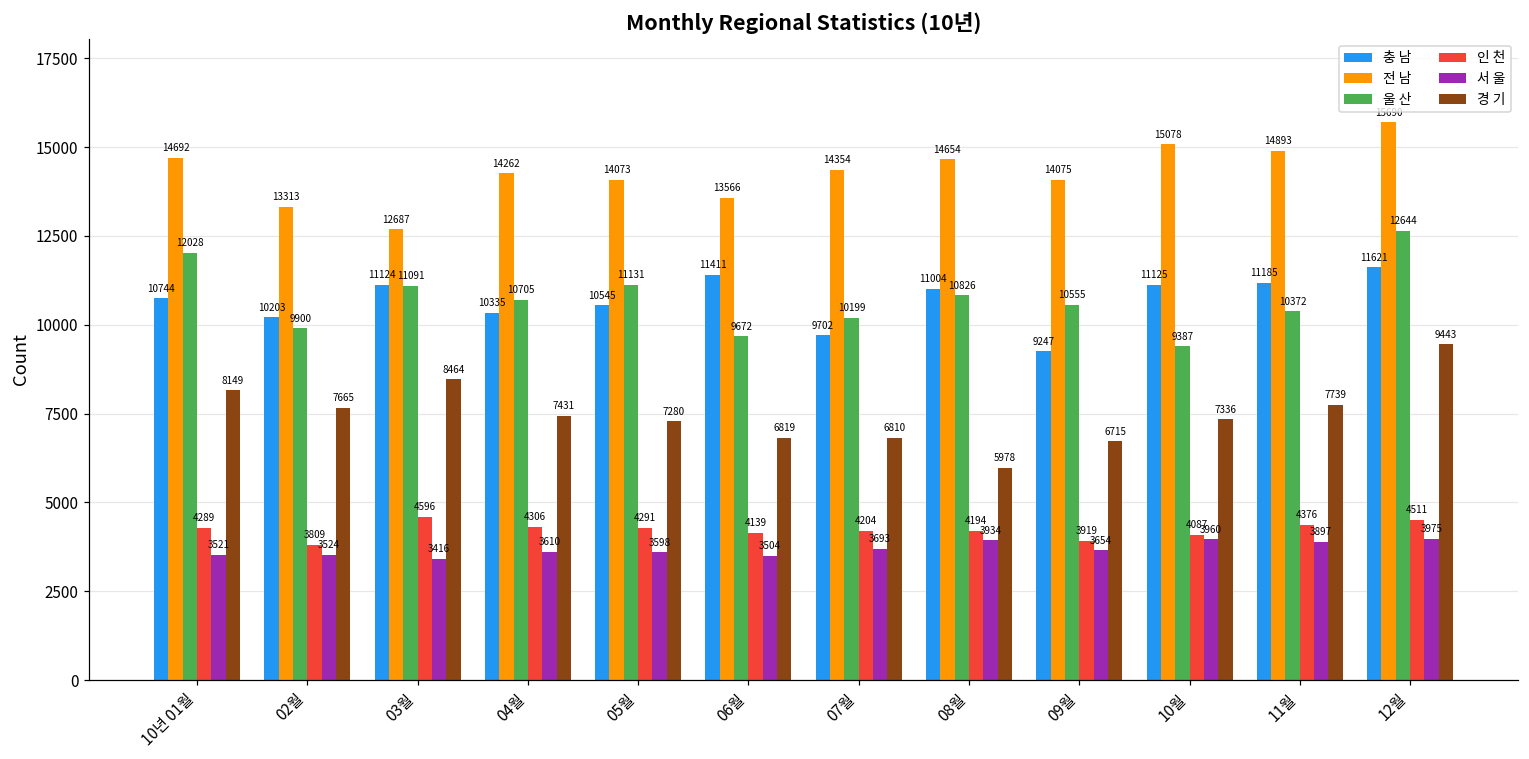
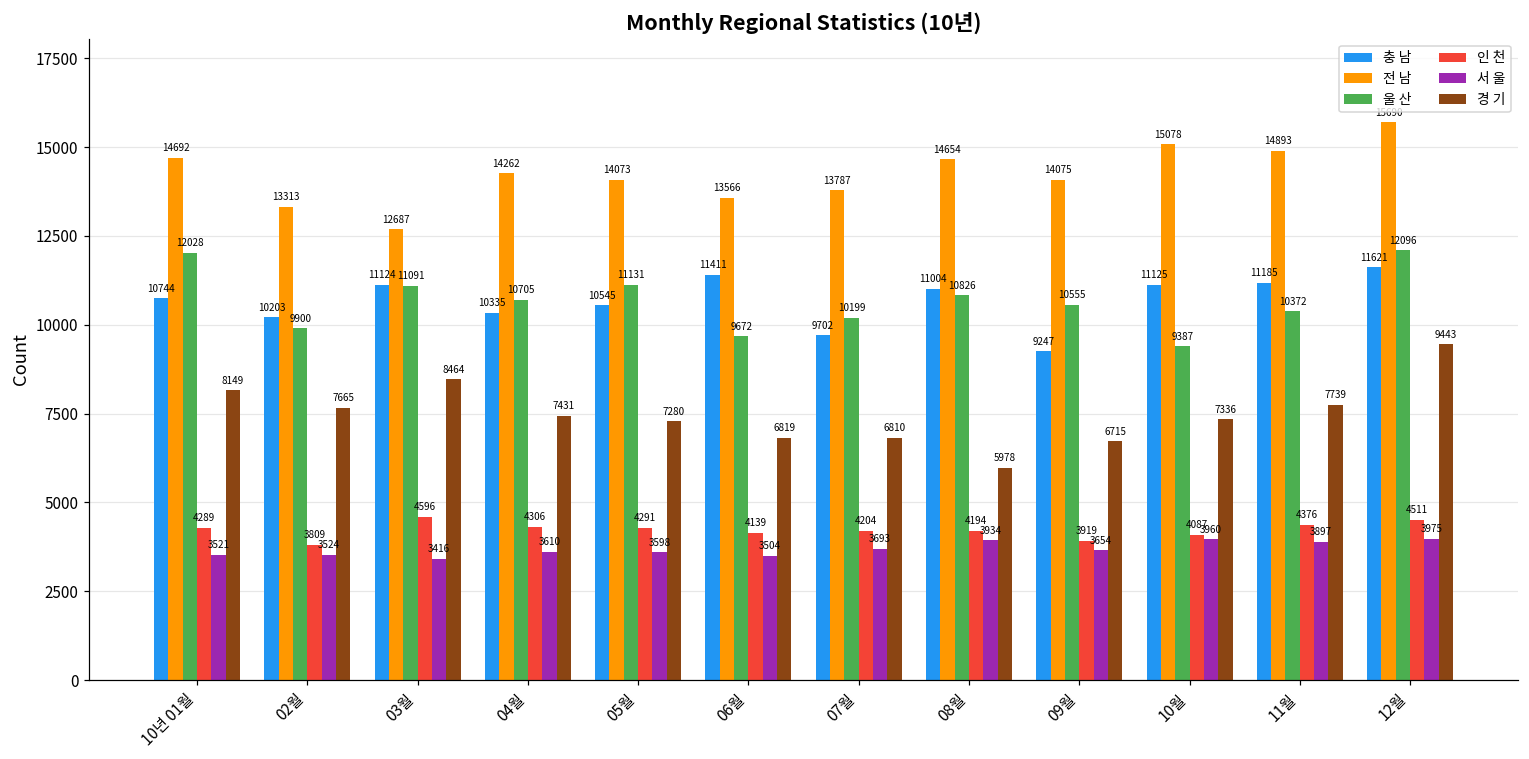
전 남, 07월: 14354 -> 13787
울 산, 12월: 12644 -> 12096
